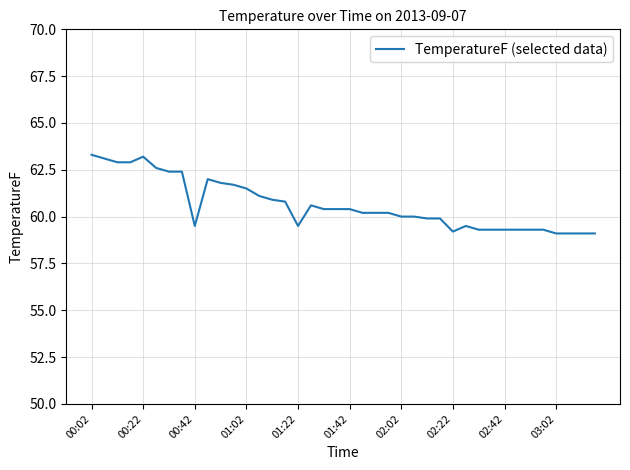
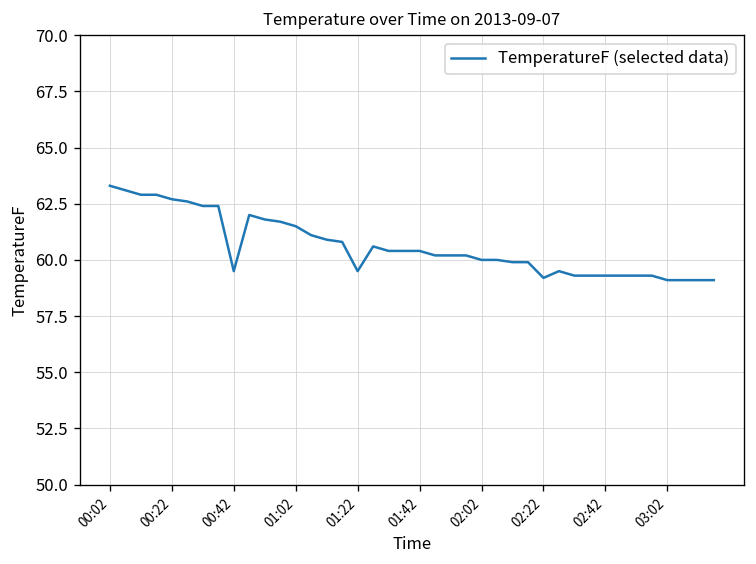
00:22: 63.2 -> 62.7
